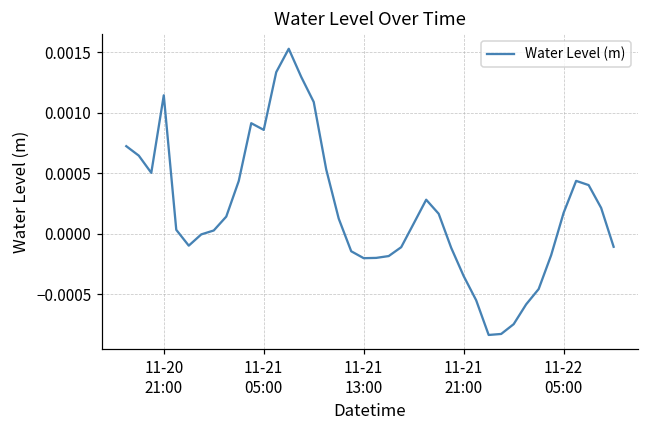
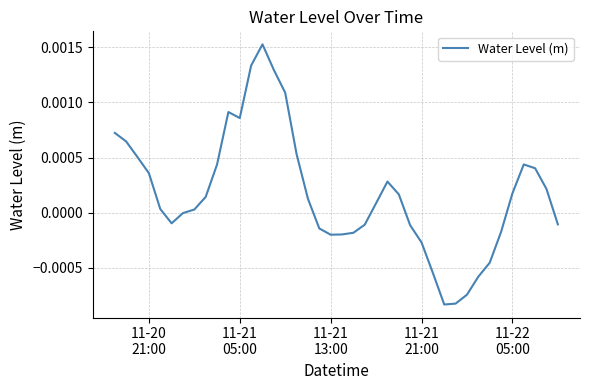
11-20 21:00: 0.00114 -> 0.00036
11-21 21:00: -0.00035 -> -0.00027
